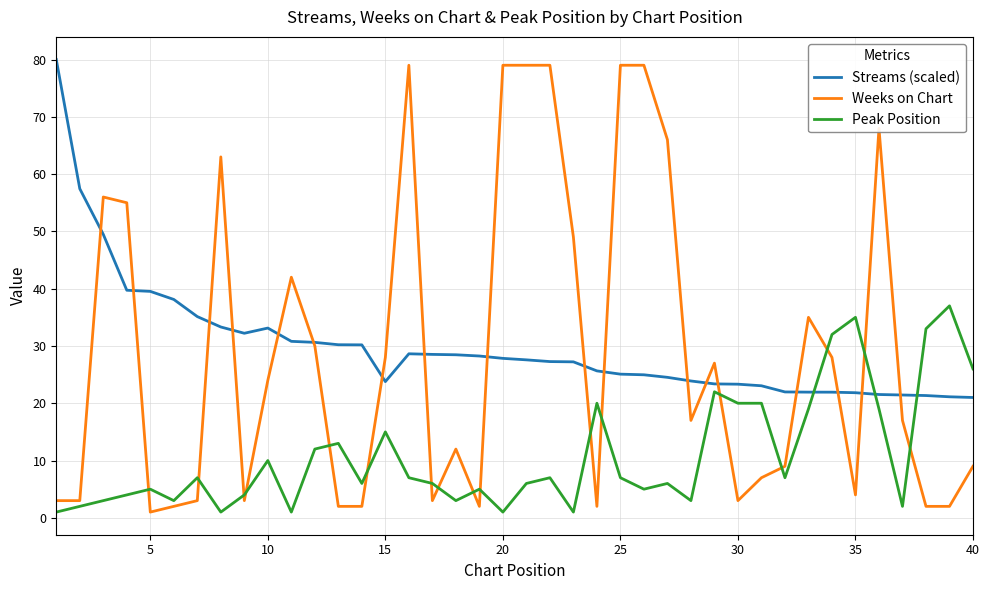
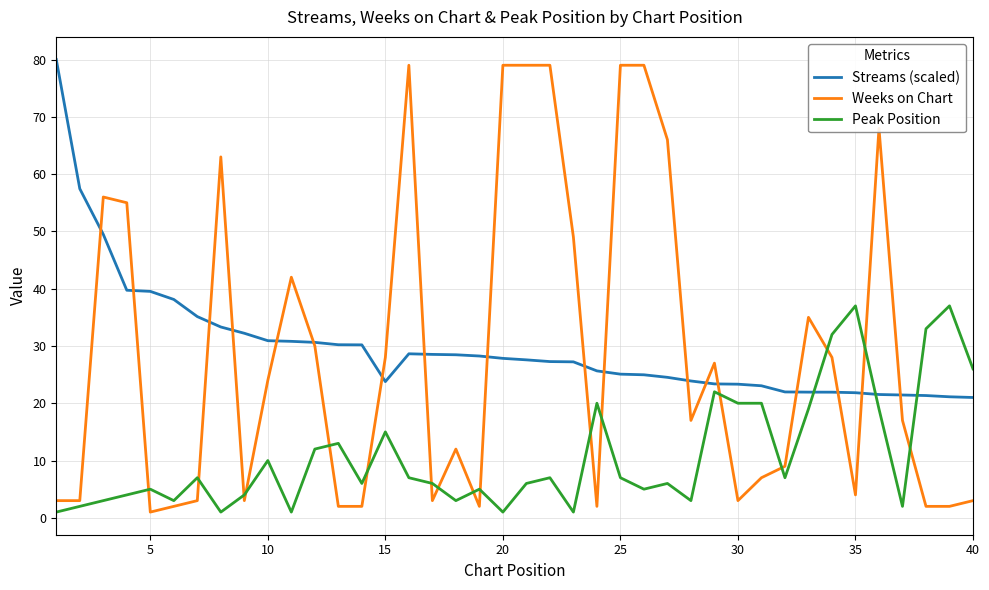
Streams (scaled), 10: 33 -> 31
Peak Position, 35: 35 -> 37
Weeks on Chart, 40: 9 -> 3
